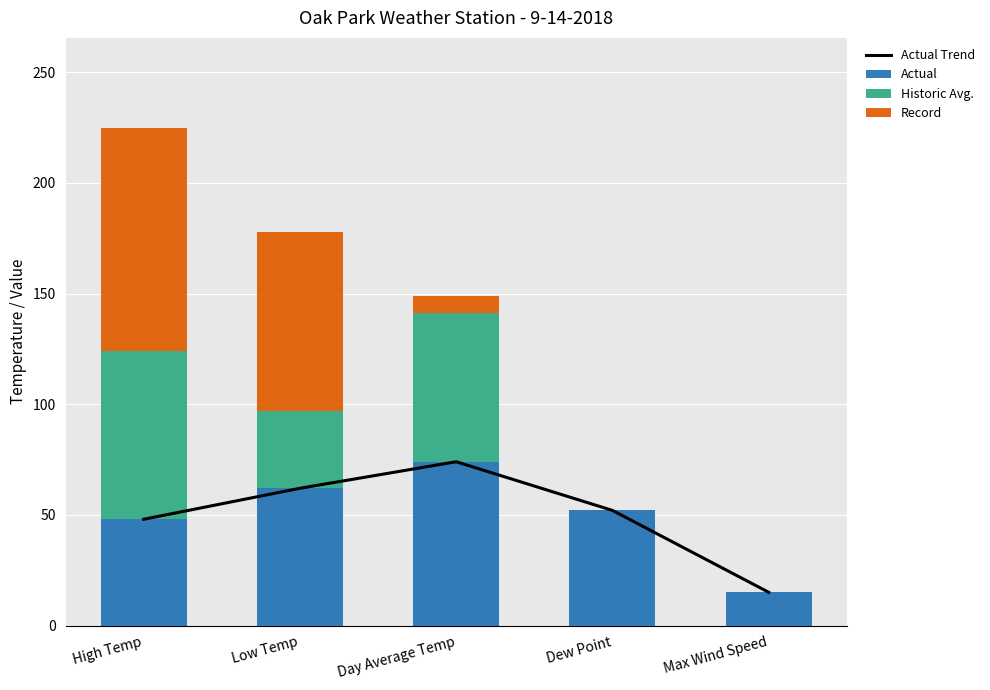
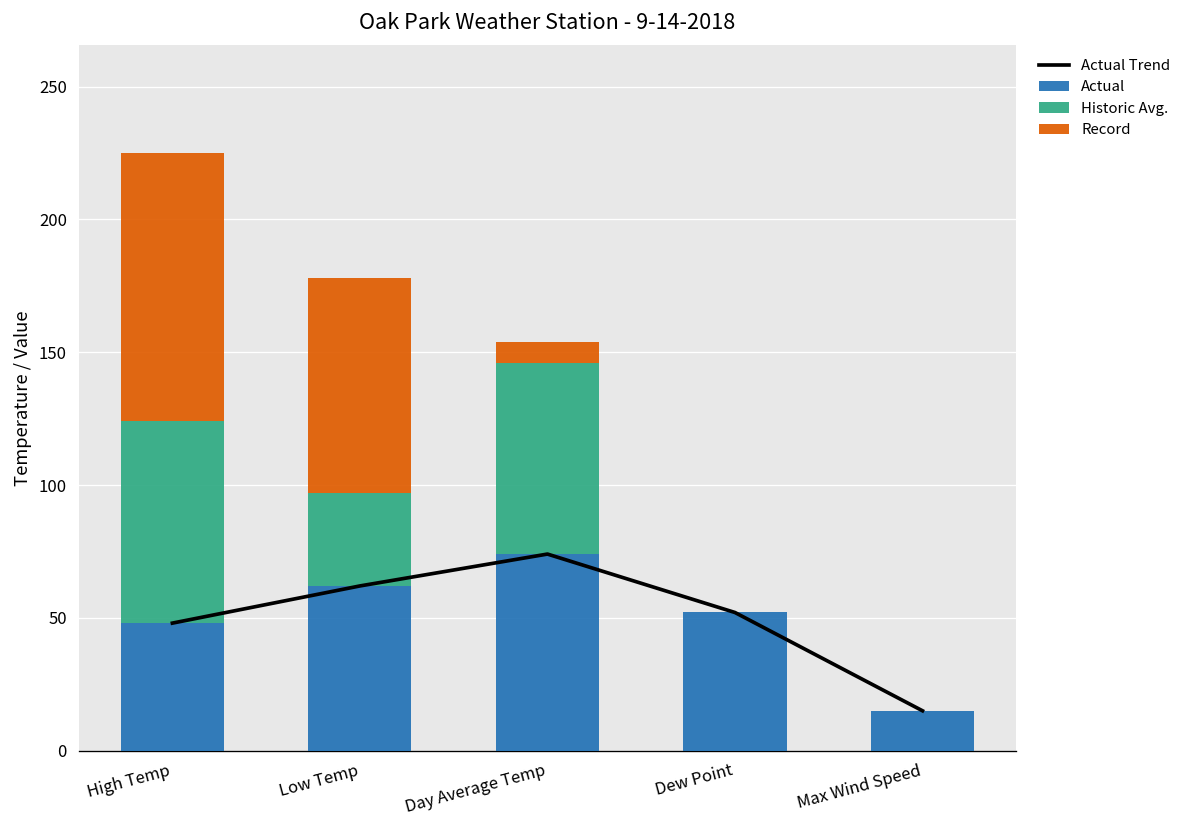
Historic Avg., Day Average Temp: 67 -> 72
